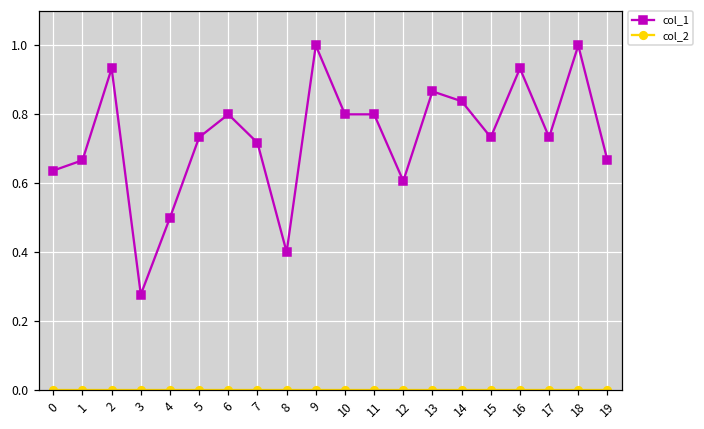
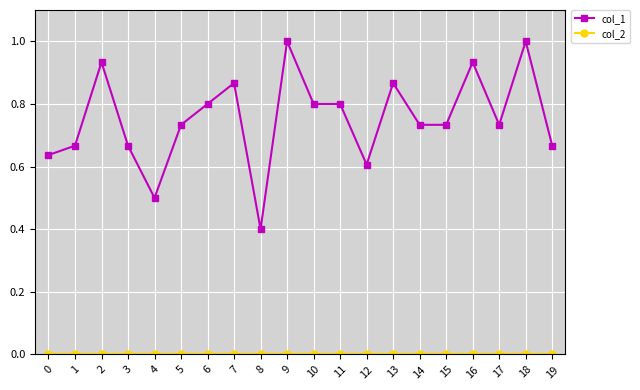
col_1, 3: 0.28 -> 0.67
col_1, 7: 0.72 -> 0.87
col_1, 14: 0.84 -> 0.73
